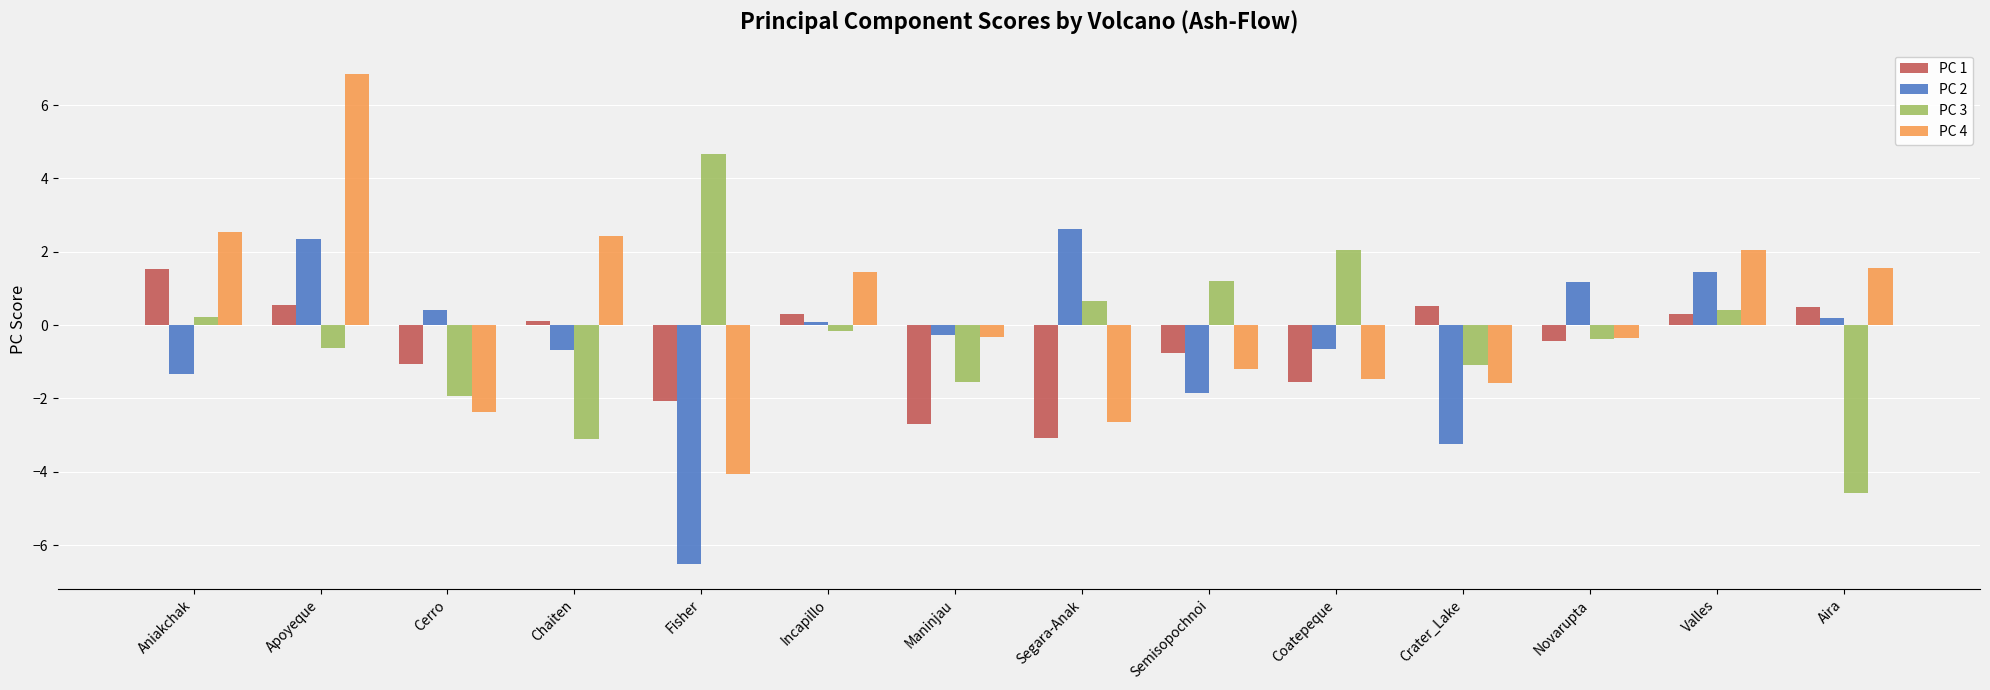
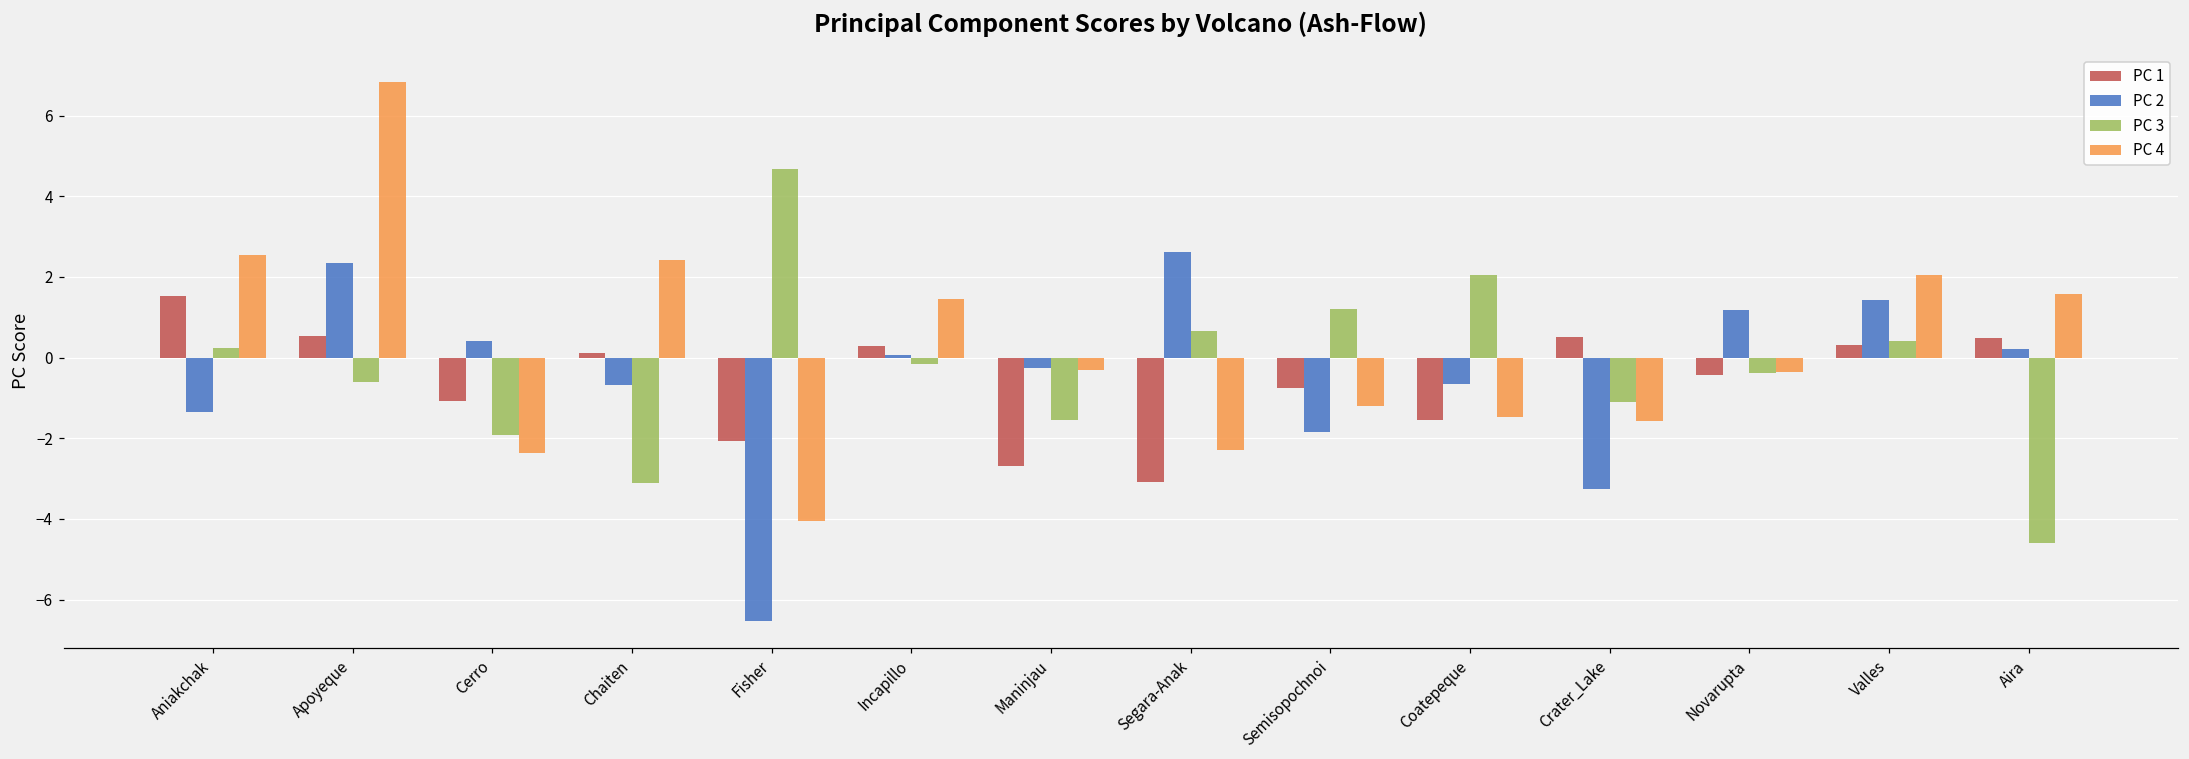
PC 4, Segara-Anak: -2.6 -> -2.3
